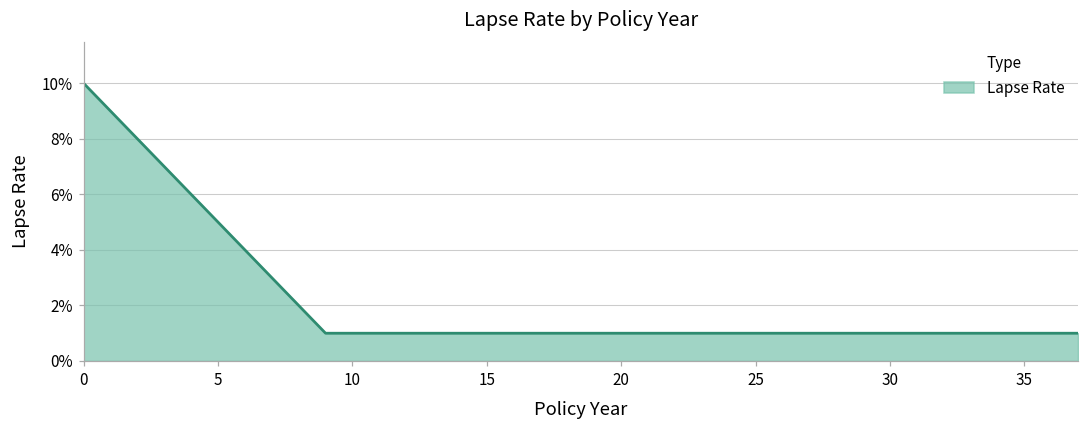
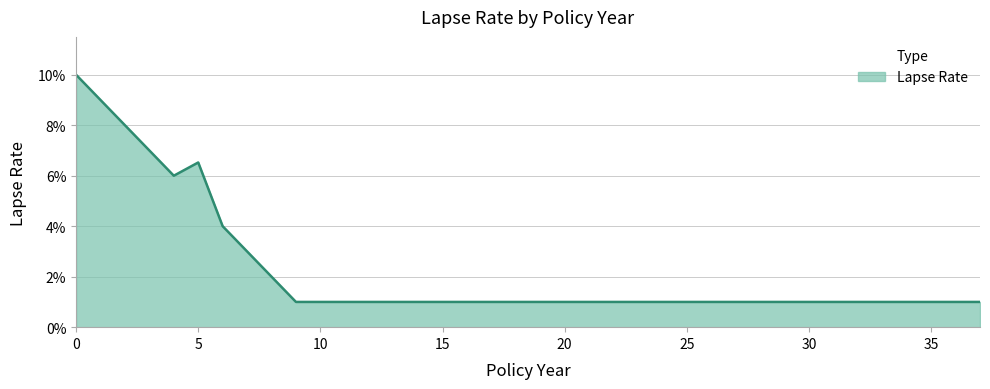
5: 5.0% -> 6.5%
